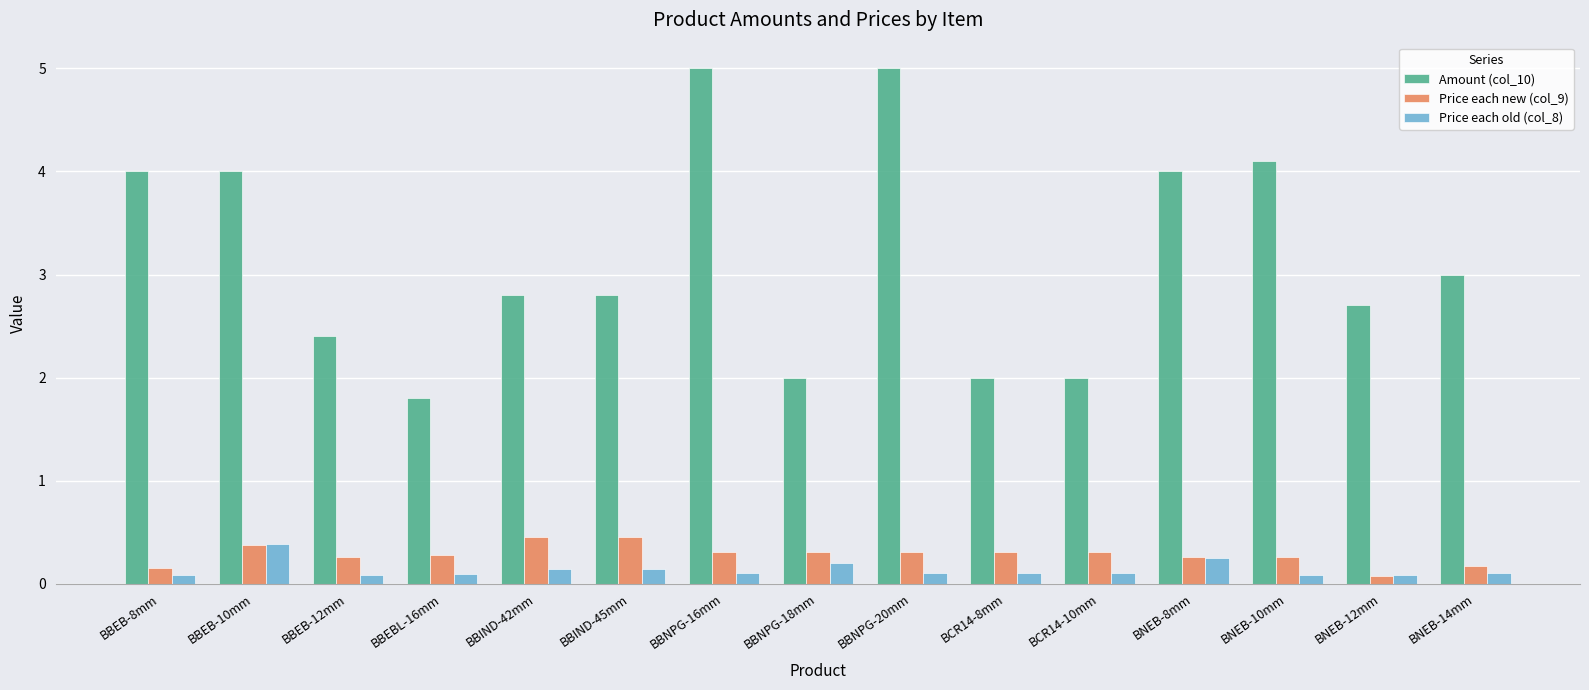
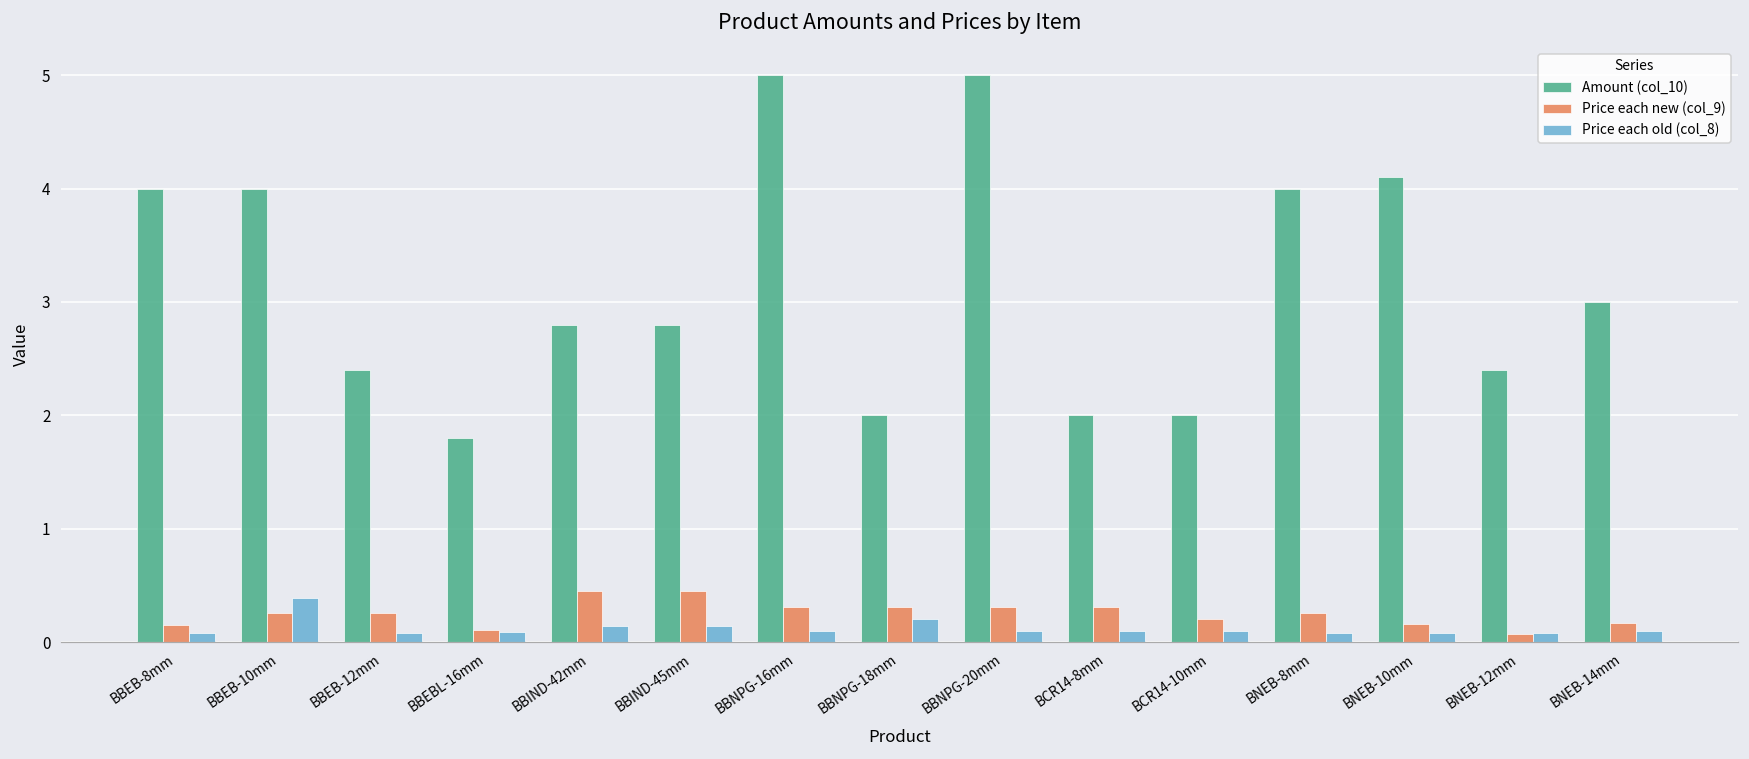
Price each new (col_9), BBEB-10mm: 0.38 -> 0.26
Price each new (col_9), BBEBL-16mm: 0.28 -> 0.11
Price each new (col_9), BCR14-10mm: 0.31 -> 0.20
Price each old (col_8), BNEB-8mm: 0.25 -> 0.08
Price each new (col_9), BNEB-10mm: 0.26 -> 0.16
Amount (col_10), BNEB-12mm: 2.7 -> 2.4
